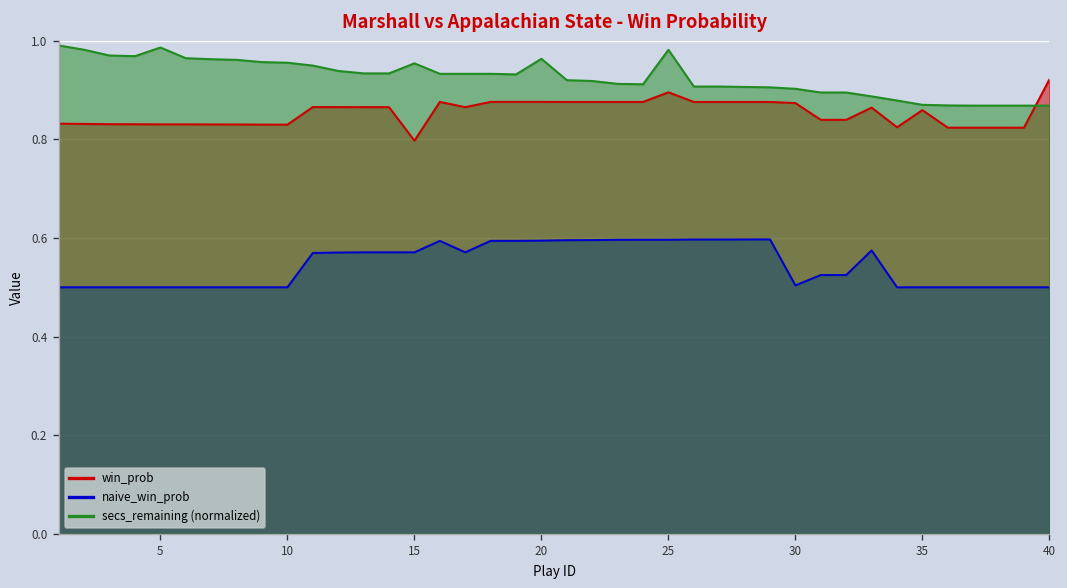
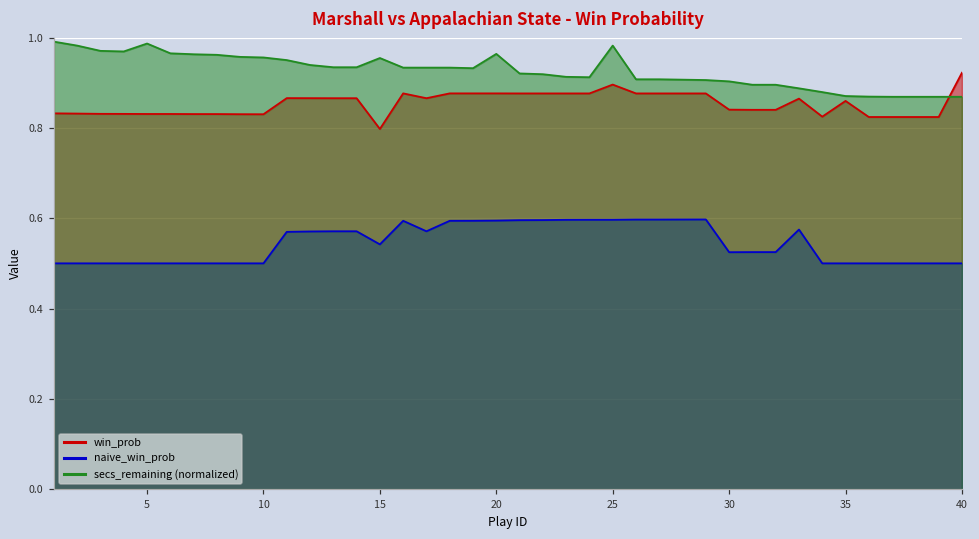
naive_win_prob, 15: 0.57 -> 0.54
win_prob, 30: 0.87 -> 0.84
naive_win_prob, 30: 0.50 -> 0.52
